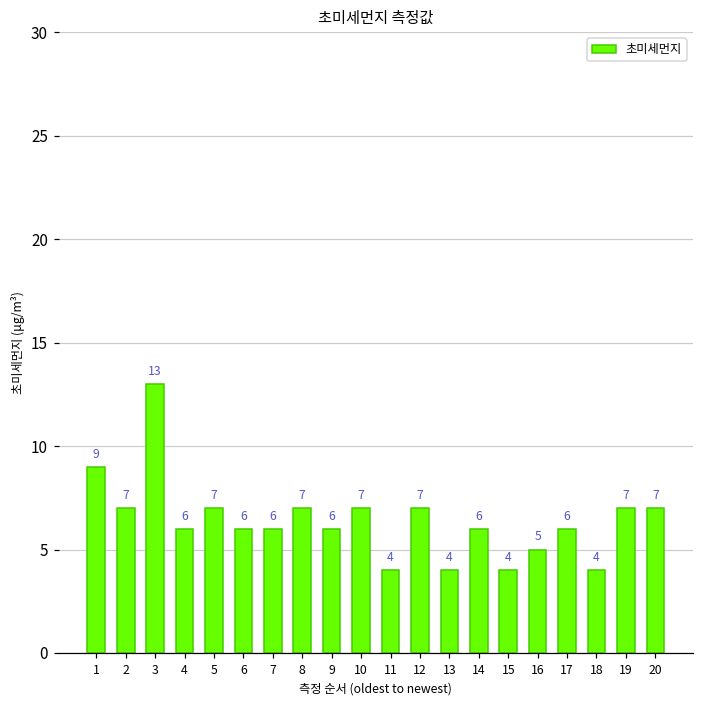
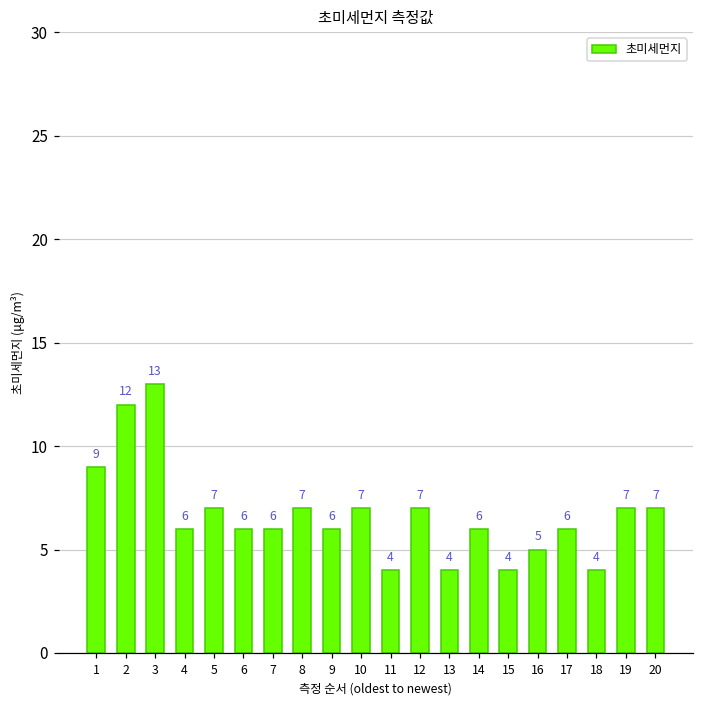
2: 7 -> 12
